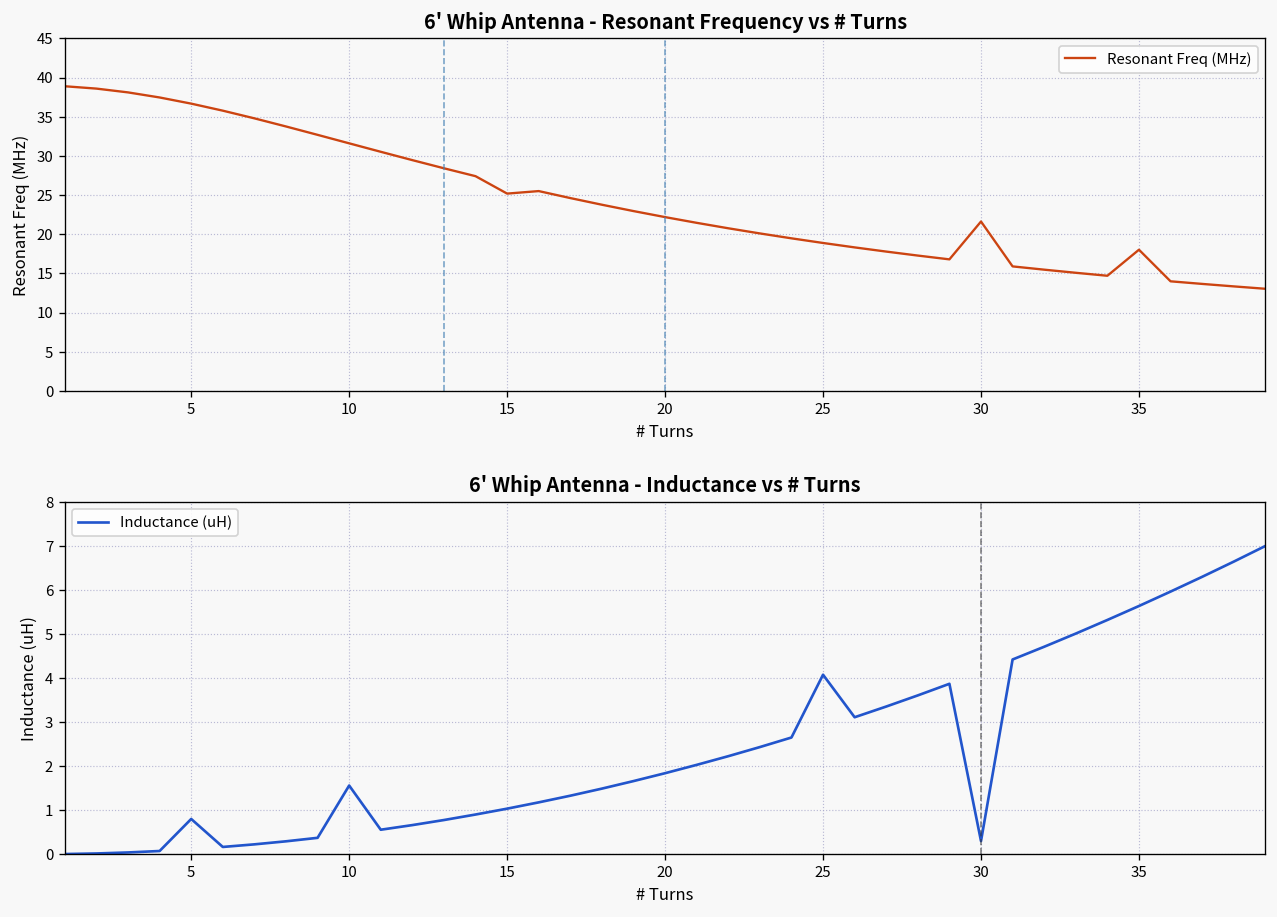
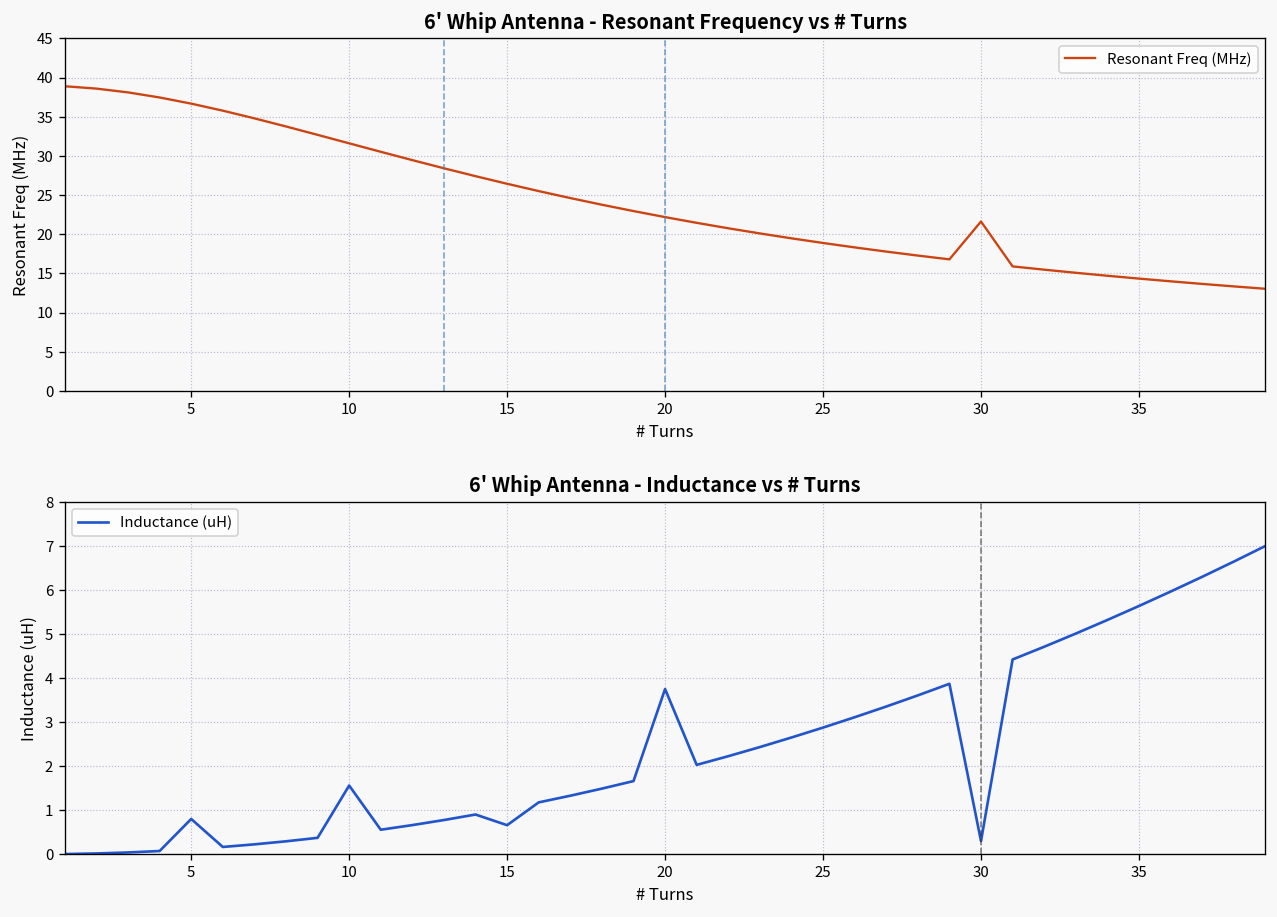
6' Whip Antenna - Resonant Frequency vs # Turns, 15: 25 -> 26
6' Whip Antenna - Resonant Frequency vs # Turns, 35: 18 -> 14
6' Whip Antenna - Inductance vs # Turns, 15: 1.0 -> 0.7
6' Whip Antenna - Inductance vs # Turns, 20: 1.8 -> 3.8
6' Whip Antenna - Inductance vs # Turns, 25: 4.1 -> 2.9
